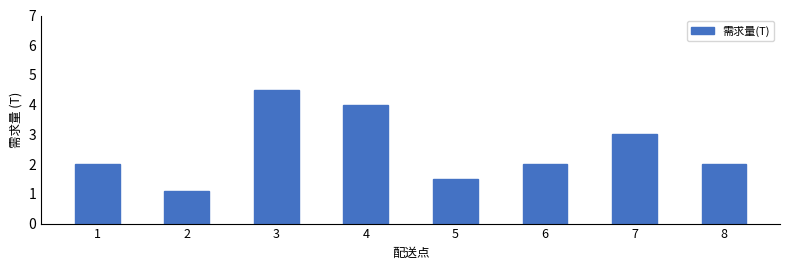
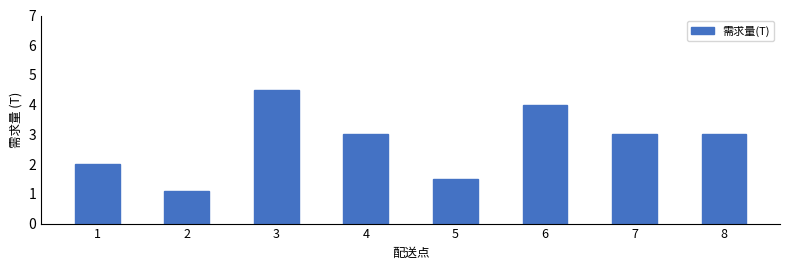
4: 4 -> 3
6: 2 -> 4
8: 2 -> 3
